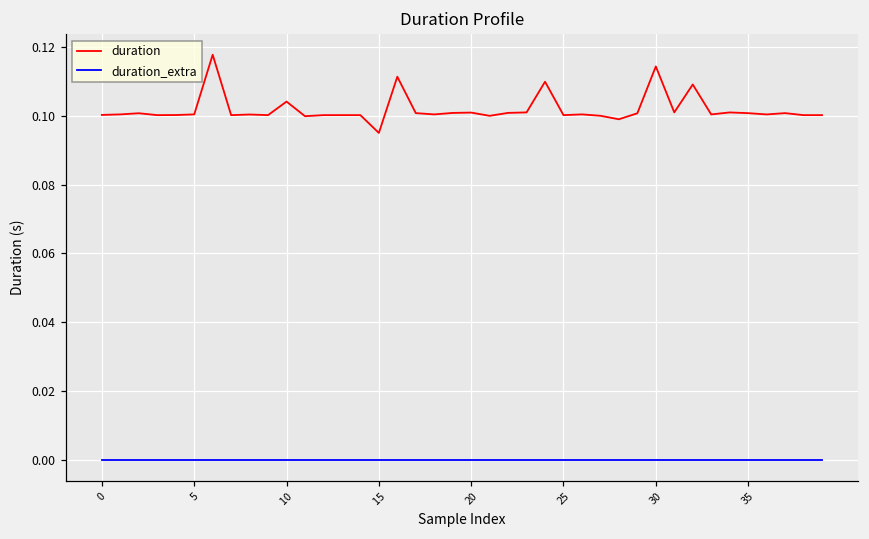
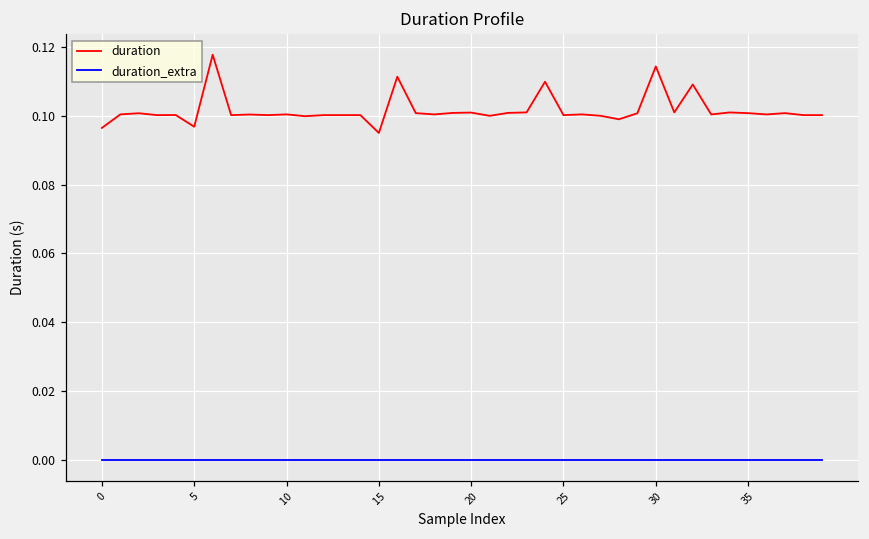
duration, 0: 0.100 -> 0.096
duration, 5: 0.100 -> 0.097
duration, 10: 0.104 -> 0.100
